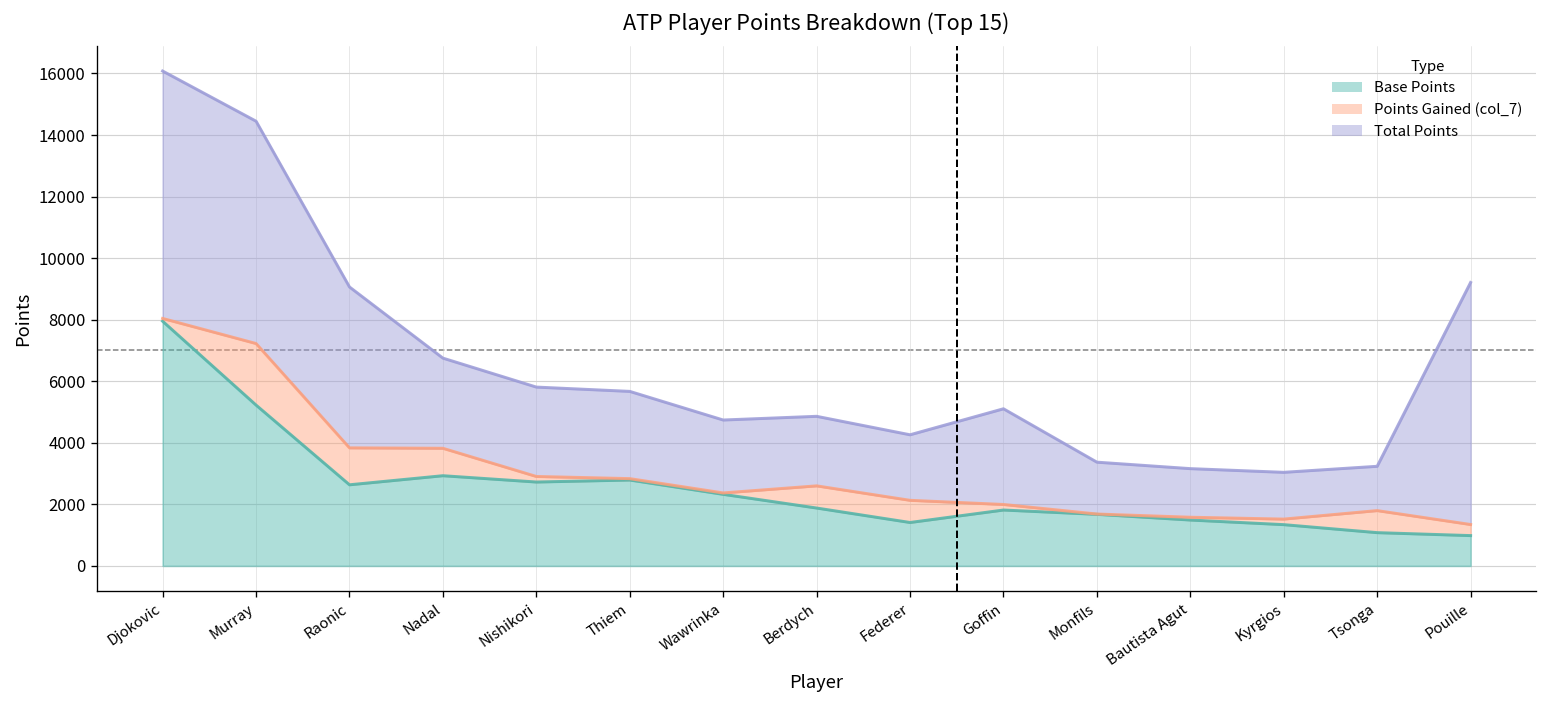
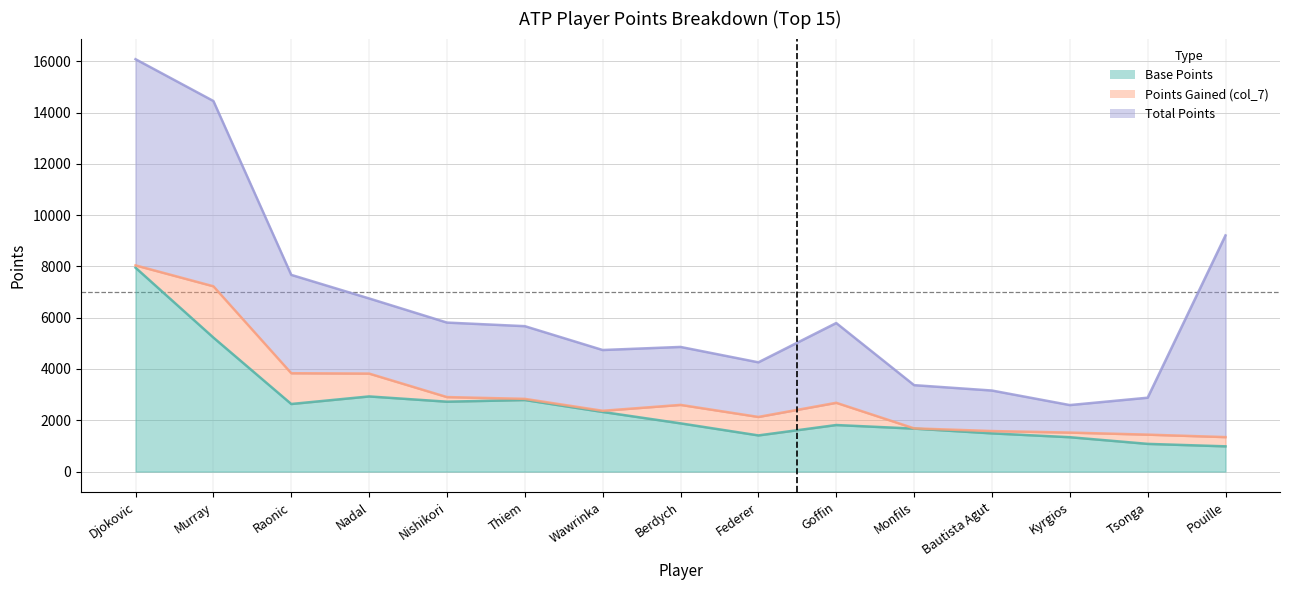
Total Points, Raonic: 5200 -> 3800
Points Gained (col_7), Goffin: 200 -> 900
Total Points, Kyrgios: 1500 -> 1100
Points Gained (col_7), Tsonga: 700 -> 400
